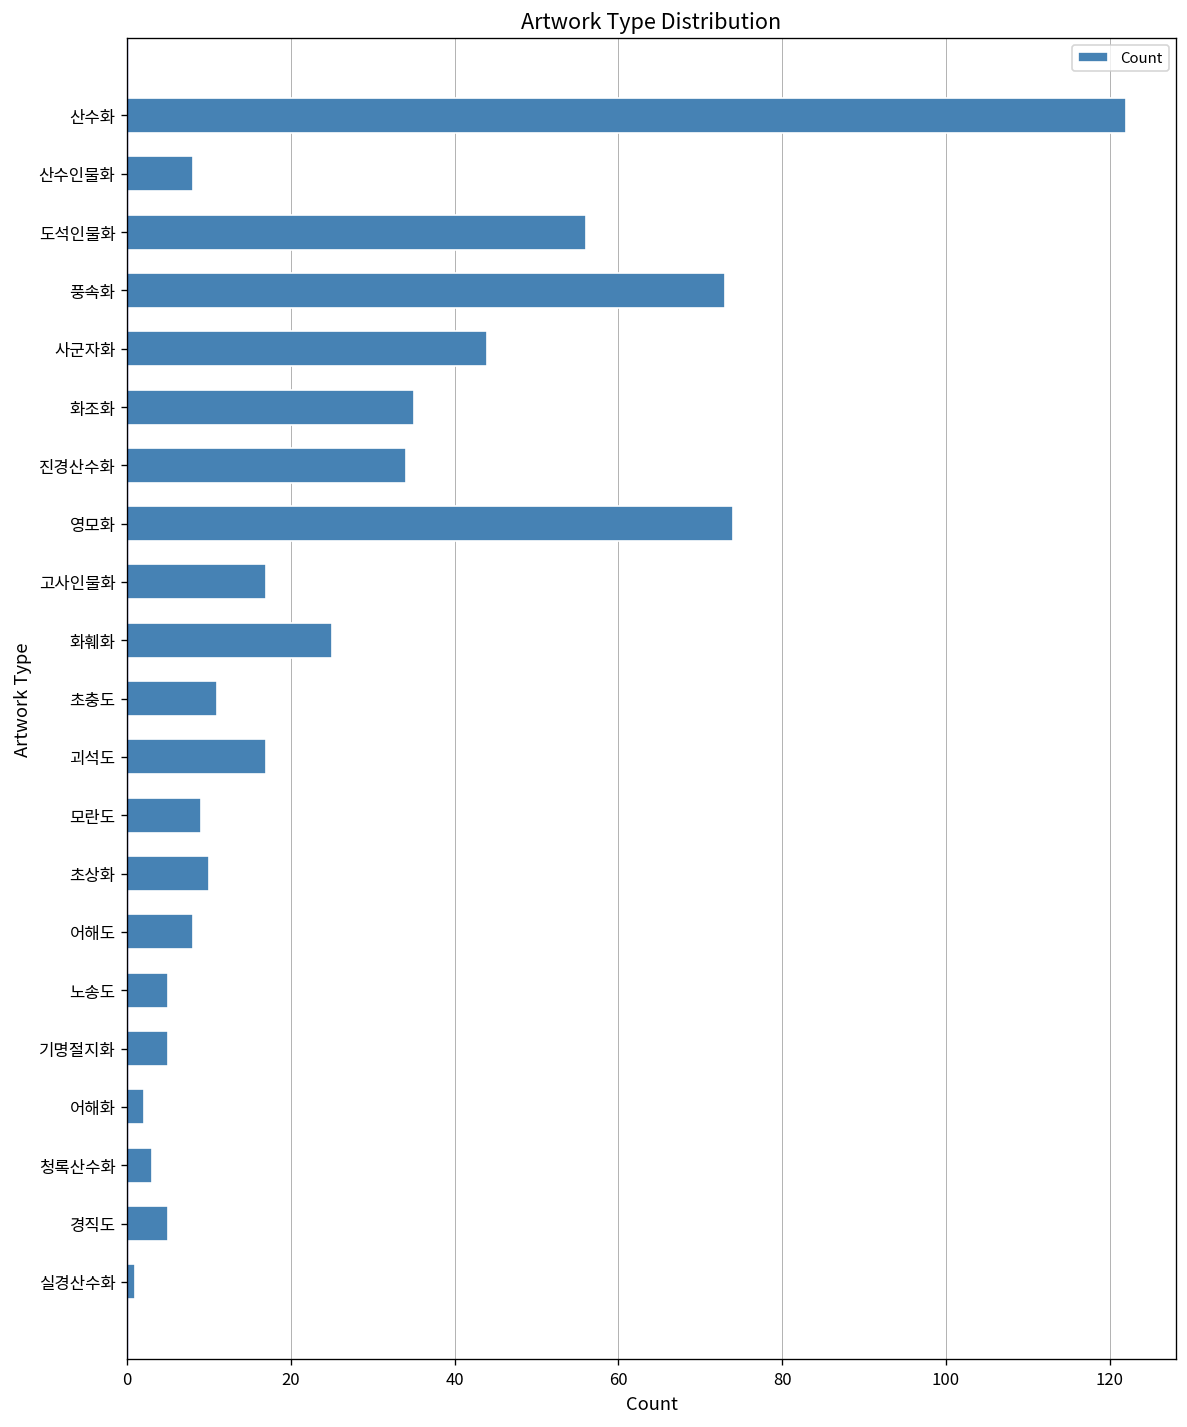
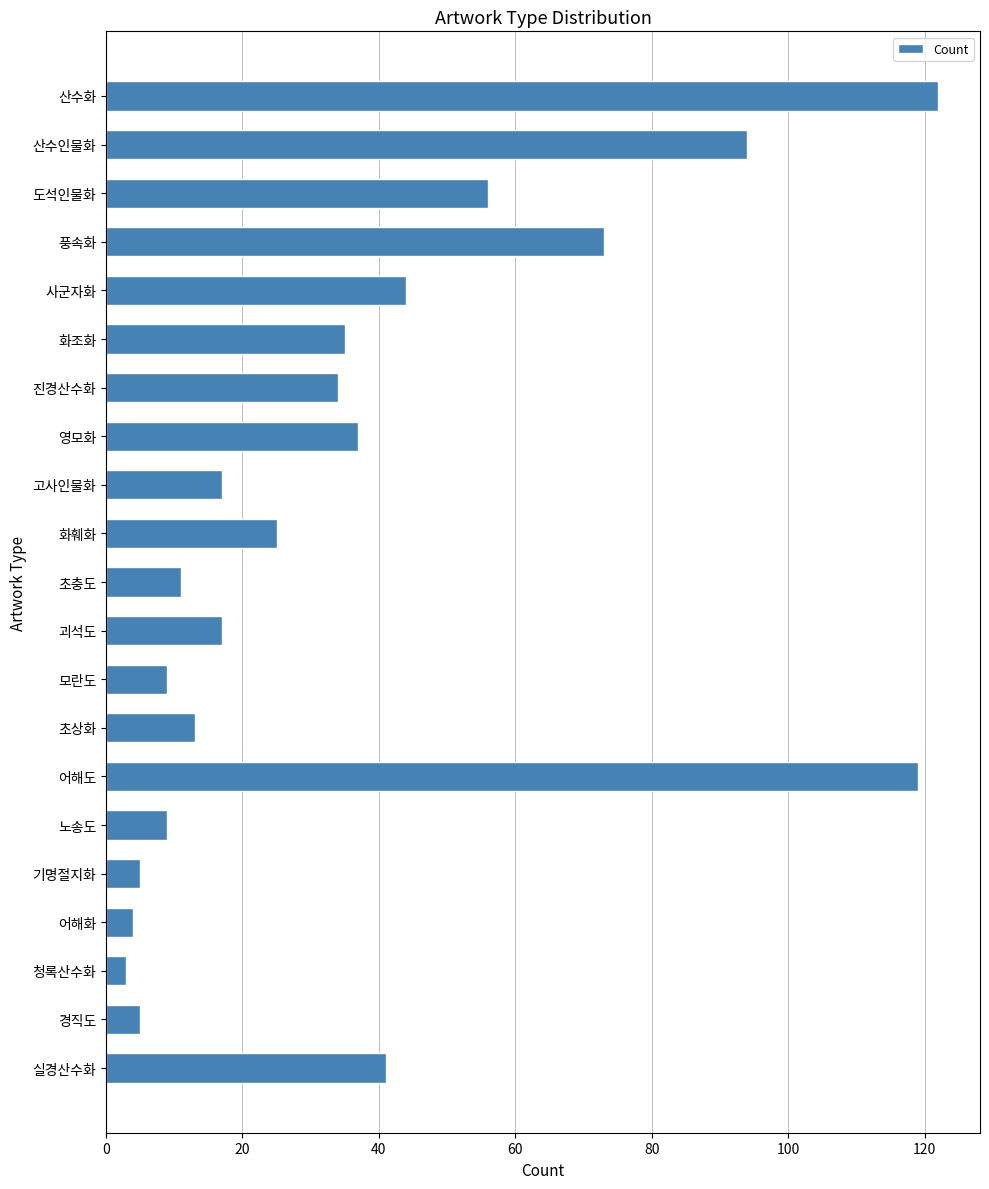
산수인물화: 8 -> 94
영모화: 74 -> 37
초상화: 10 -> 13
어해도: 8 -> 119
노송도: 5 -> 9
어해화: 2 -> 4
실경산수화: 1 -> 41
